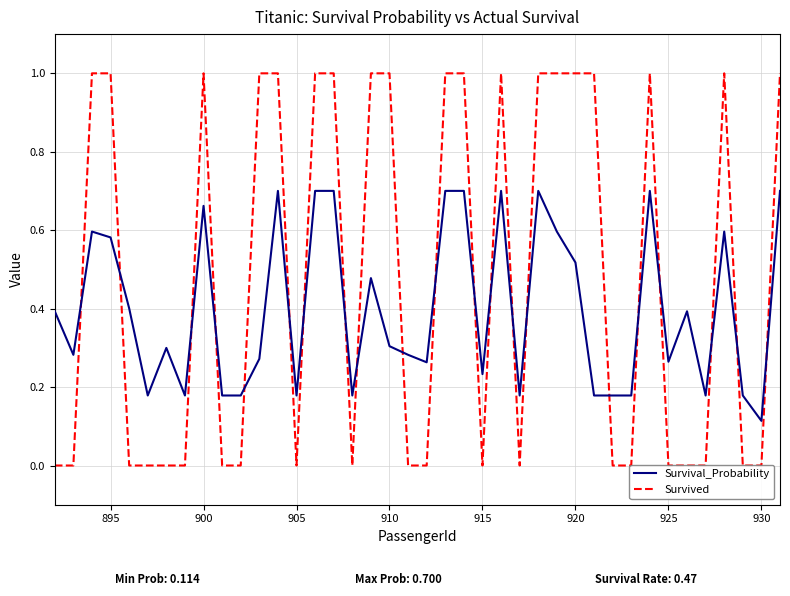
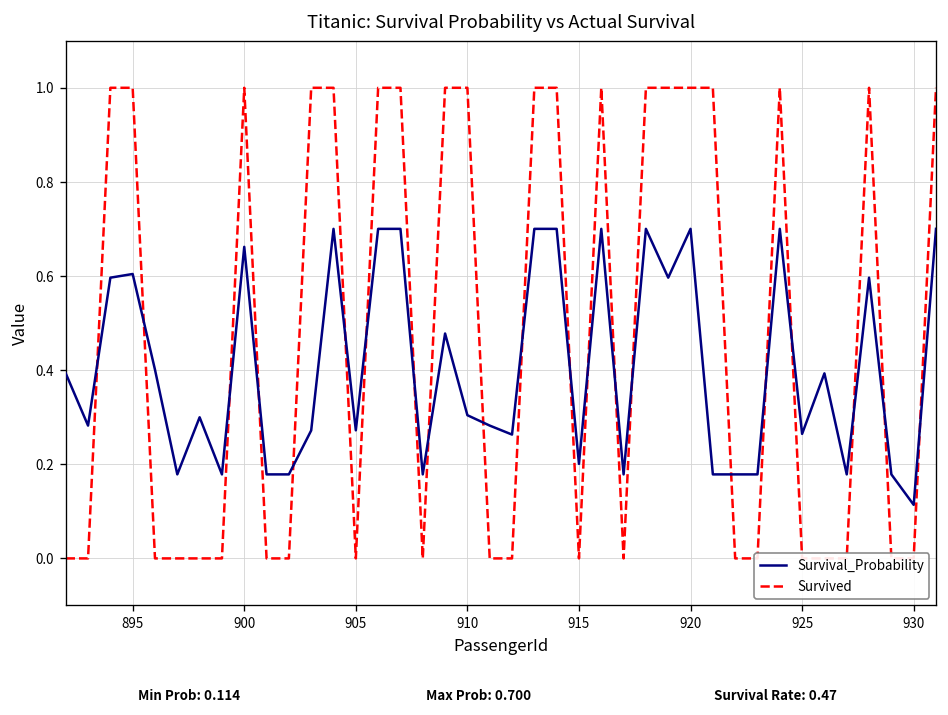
Survival_Probability, 895: 0.58 -> 0.60
Survival_Probability, 905: 0.18 -> 0.27
Survival_Probability, 915: 0.23 -> 0.20
Survival_Probability, 920: 0.52 -> 0.70
